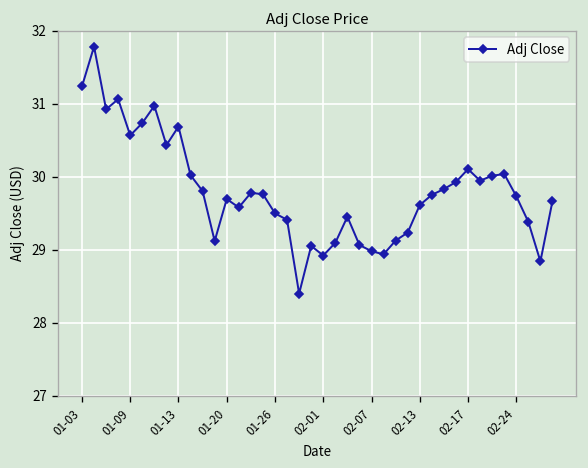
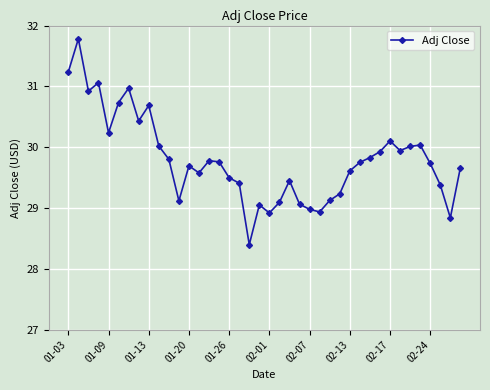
01-09: 30.6 -> 30.2
